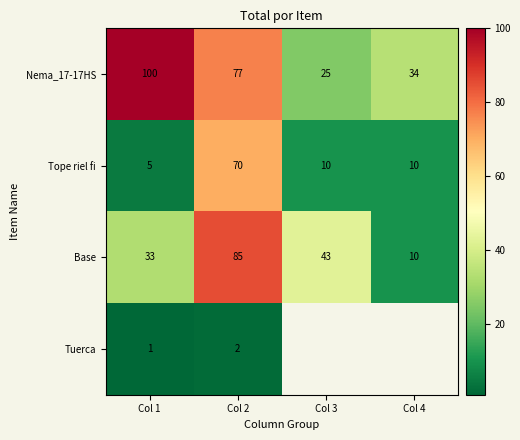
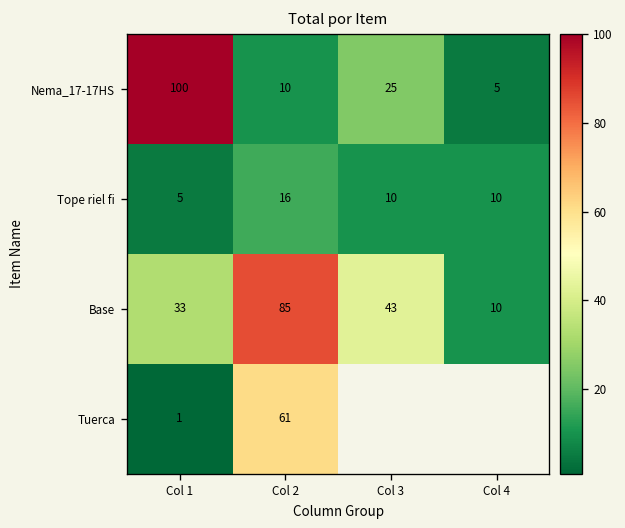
Nema_17-17HS, Col 2: 77 -> 10
Nema_17-17HS, Col 4: 34 -> 5
Tope riel fi, Col 2: 70 -> 16
Tuerca, Col 2: 2 -> 61
